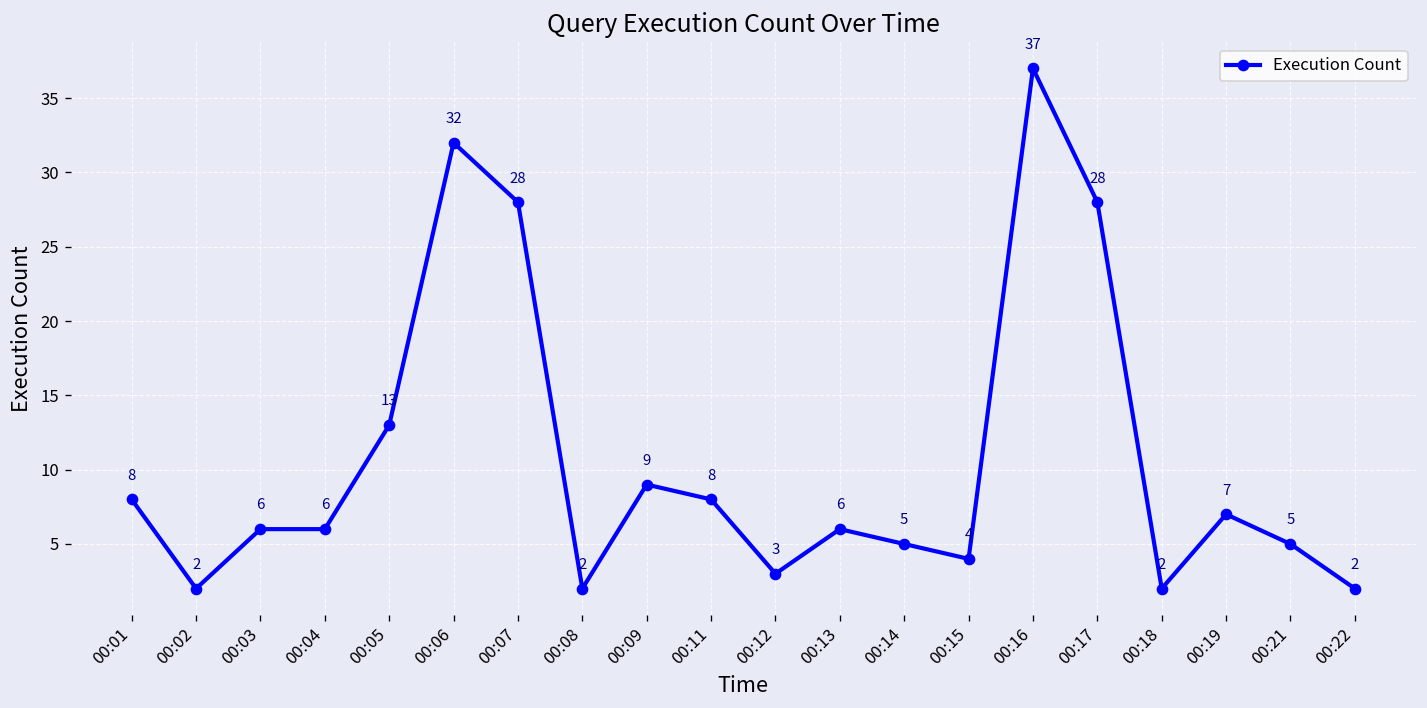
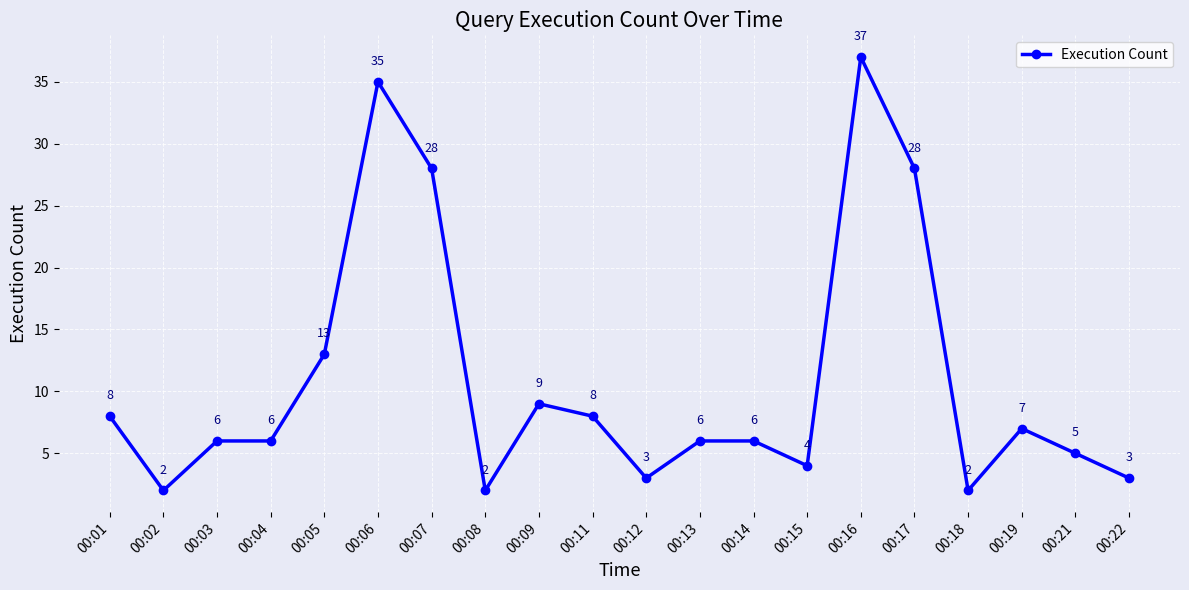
00:06: 32 -> 35
00:14: 5 -> 6
00:22: 2 -> 3
